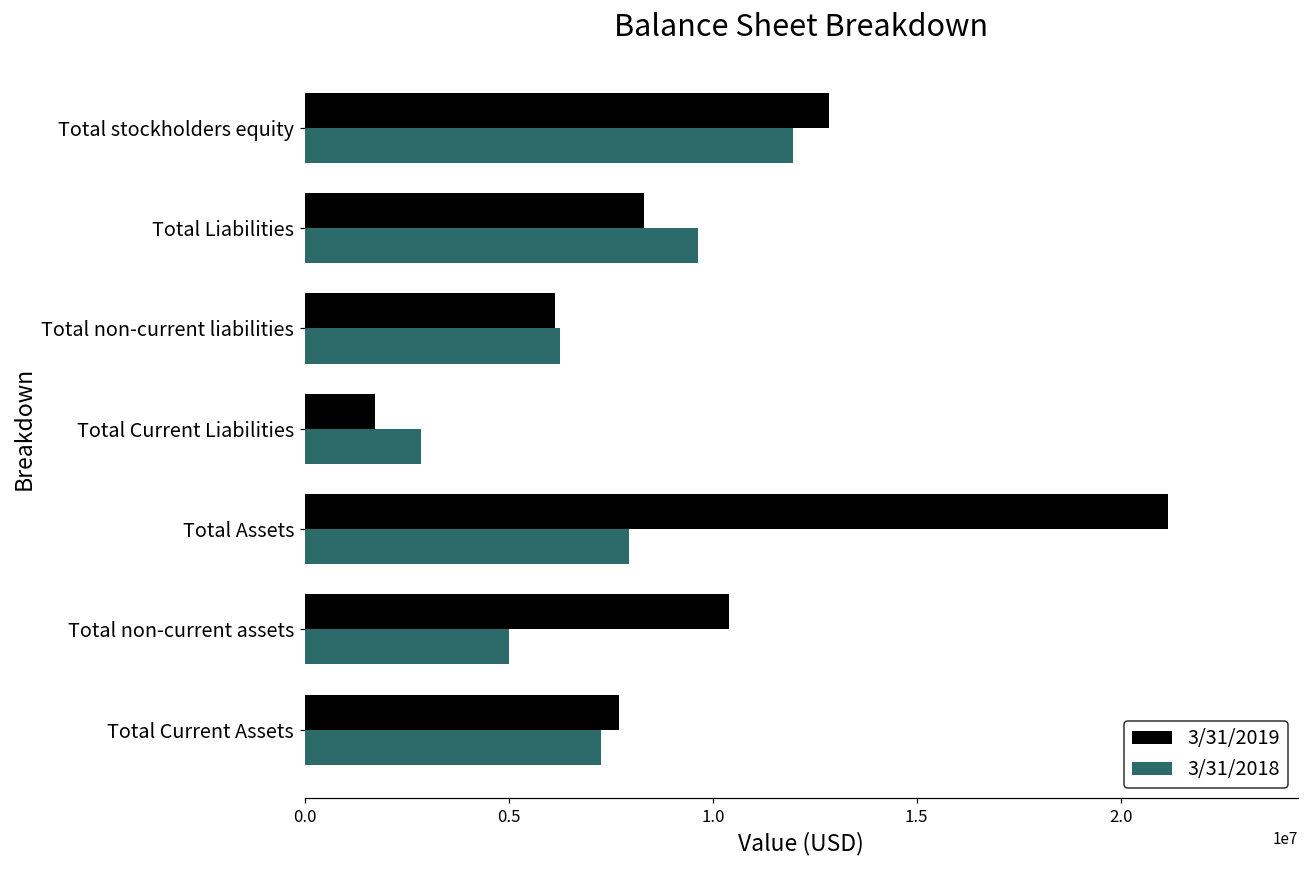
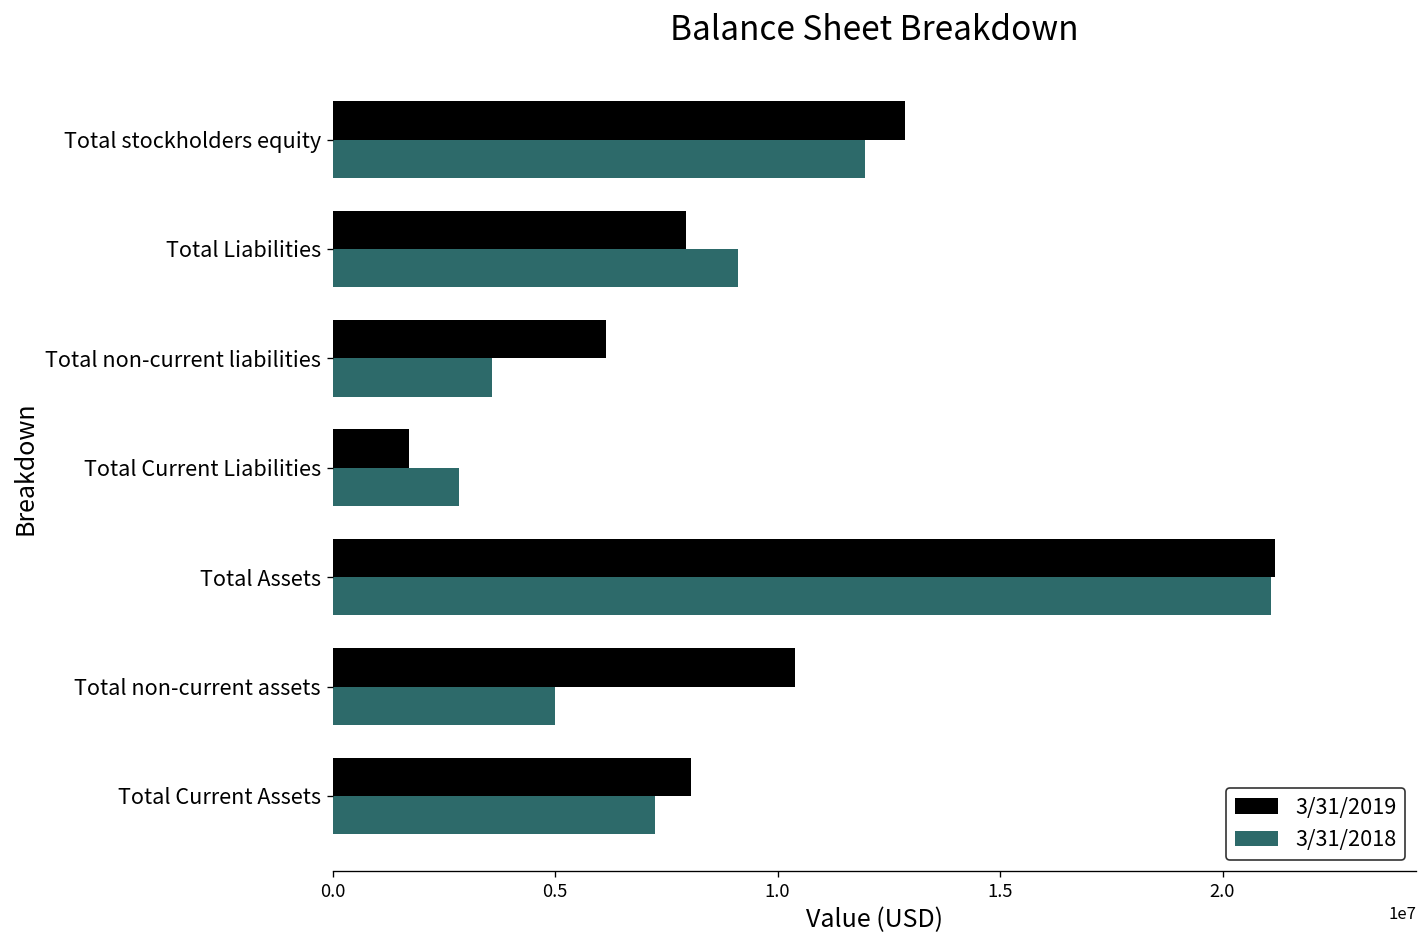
3/31/2019, Total Liabilities: 8300000 -> 7900000
3/31/2018, Total Liabilities: 9700000 -> 9100000
3/31/2018, Total non-current liabilities: 6300000 -> 3600000
3/31/2018, Total Assets: 7900000 -> 21100000
3/31/2019, Total Current Assets: 7700000 -> 8100000
